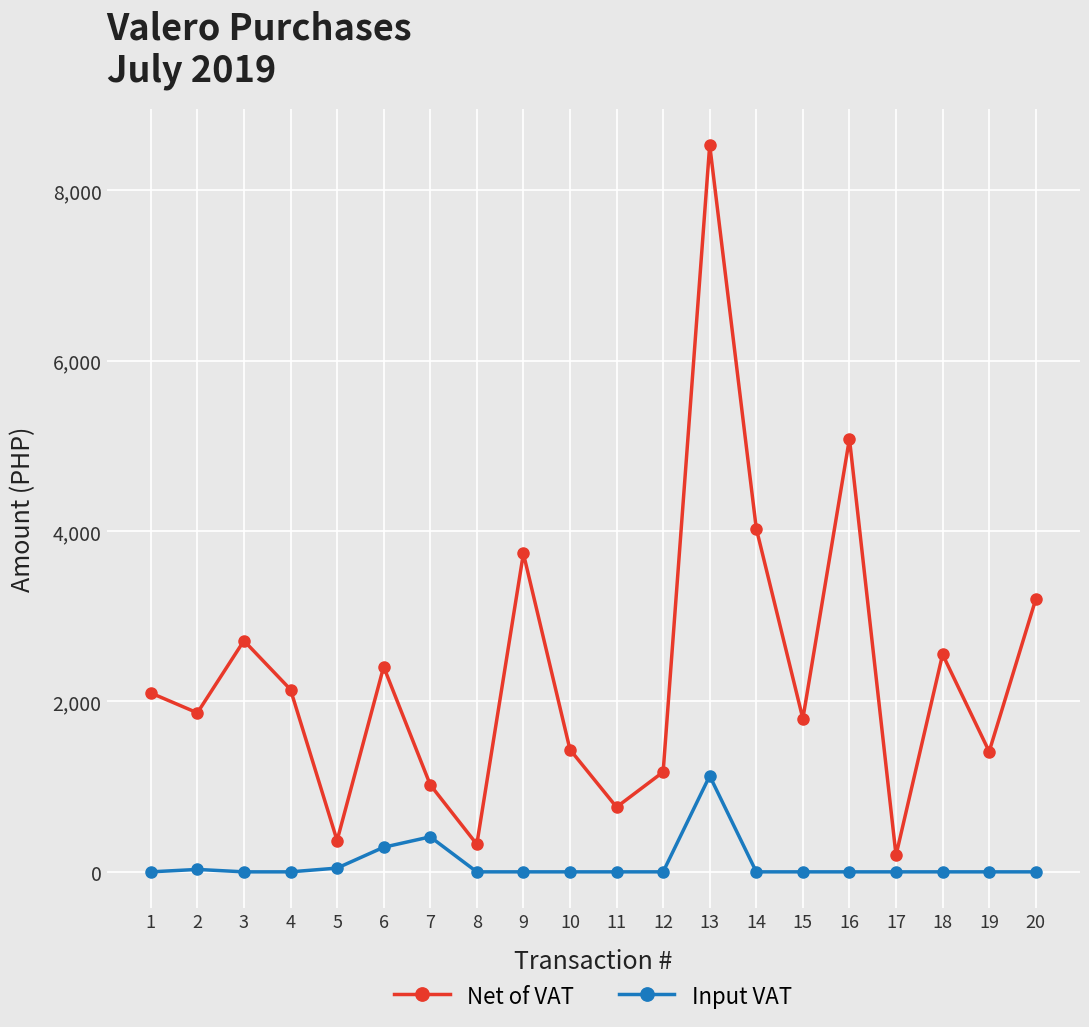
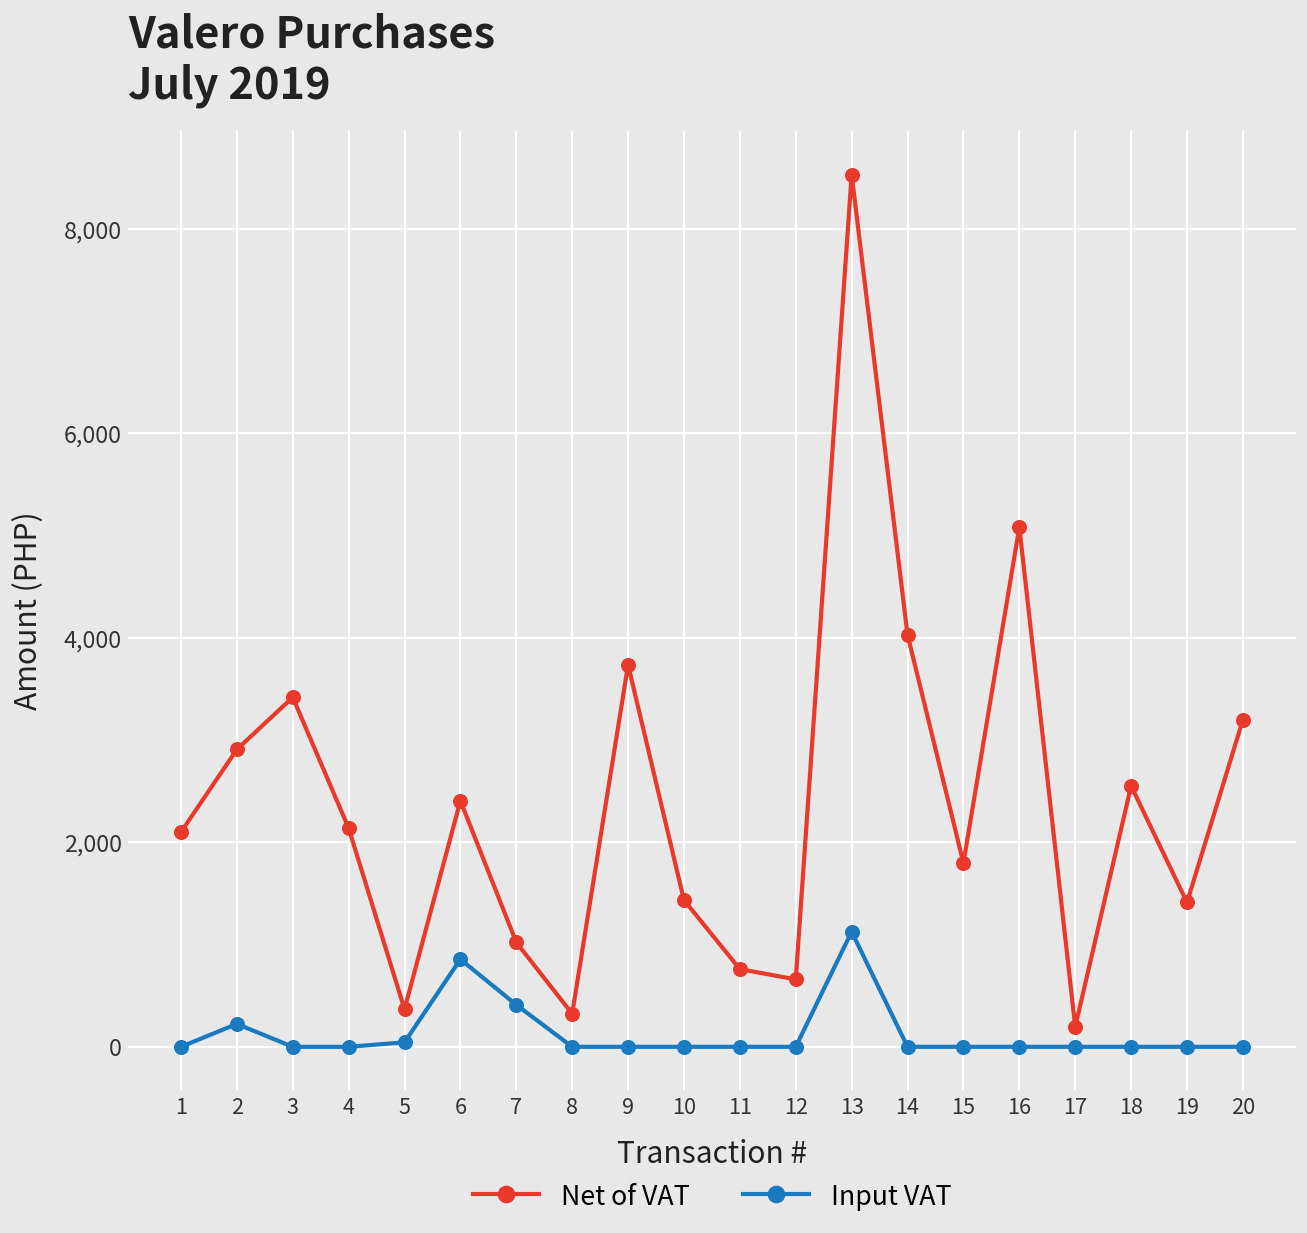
Net of VAT, 2: 1,900 -> 2,900
Input VAT, 2: 0 -> 200
Net of VAT, 3: 2,700 -> 3,400
Input VAT, 6: 300 -> 900
Net of VAT, 12: 1,200 -> 700
